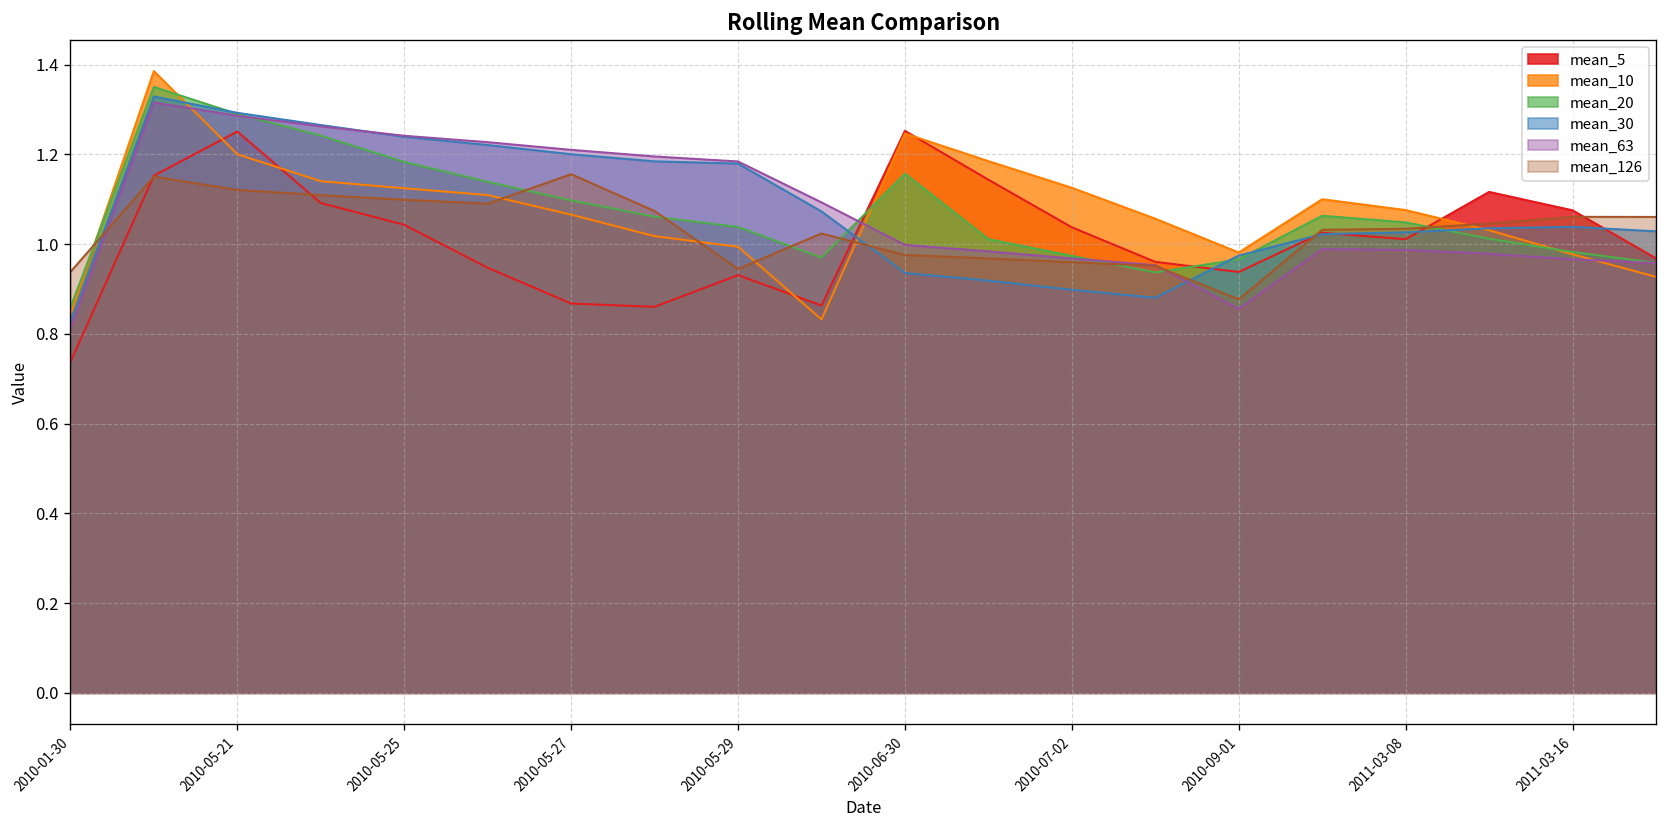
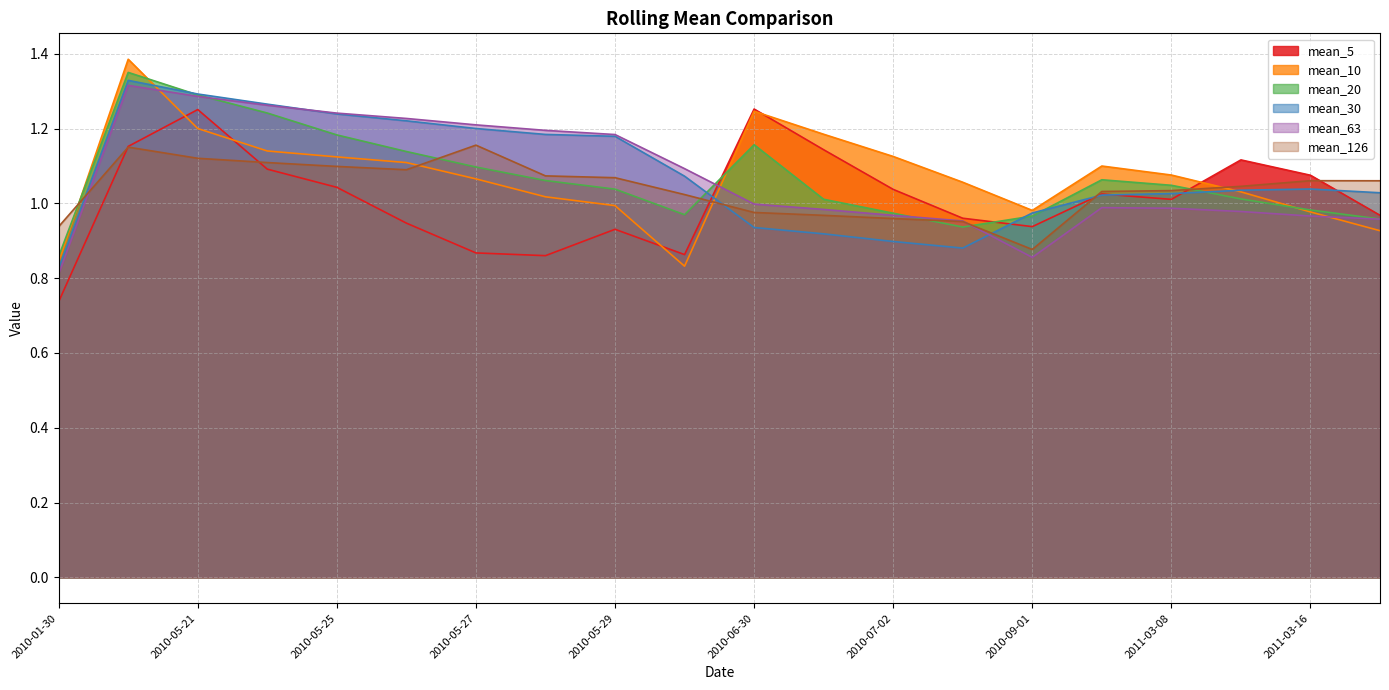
mean_126, 2010-05-29: 0.94 -> 1.07
